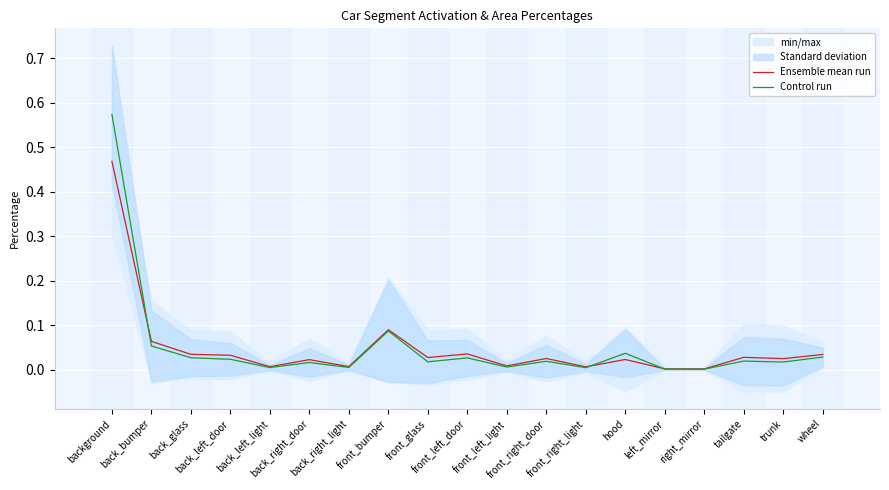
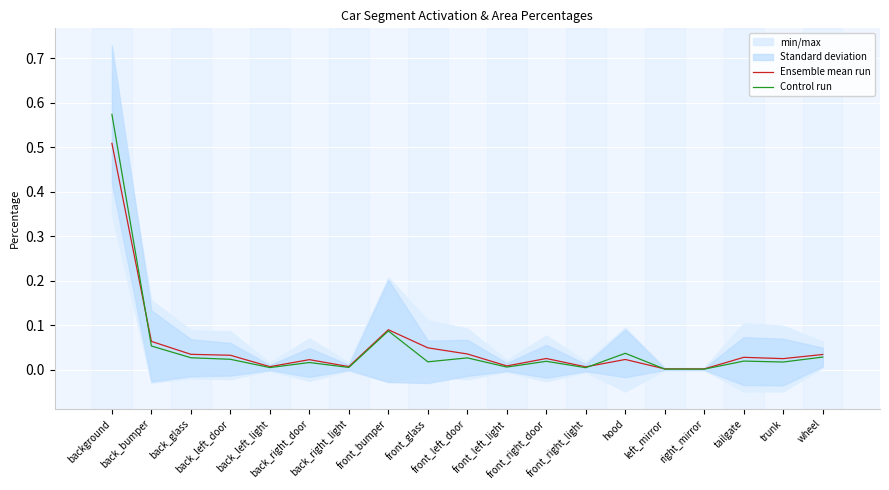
Ensemble mean run, background: 0.47 -> 0.51
Ensemble mean run, front_glass: 0.03 -> 0.05
